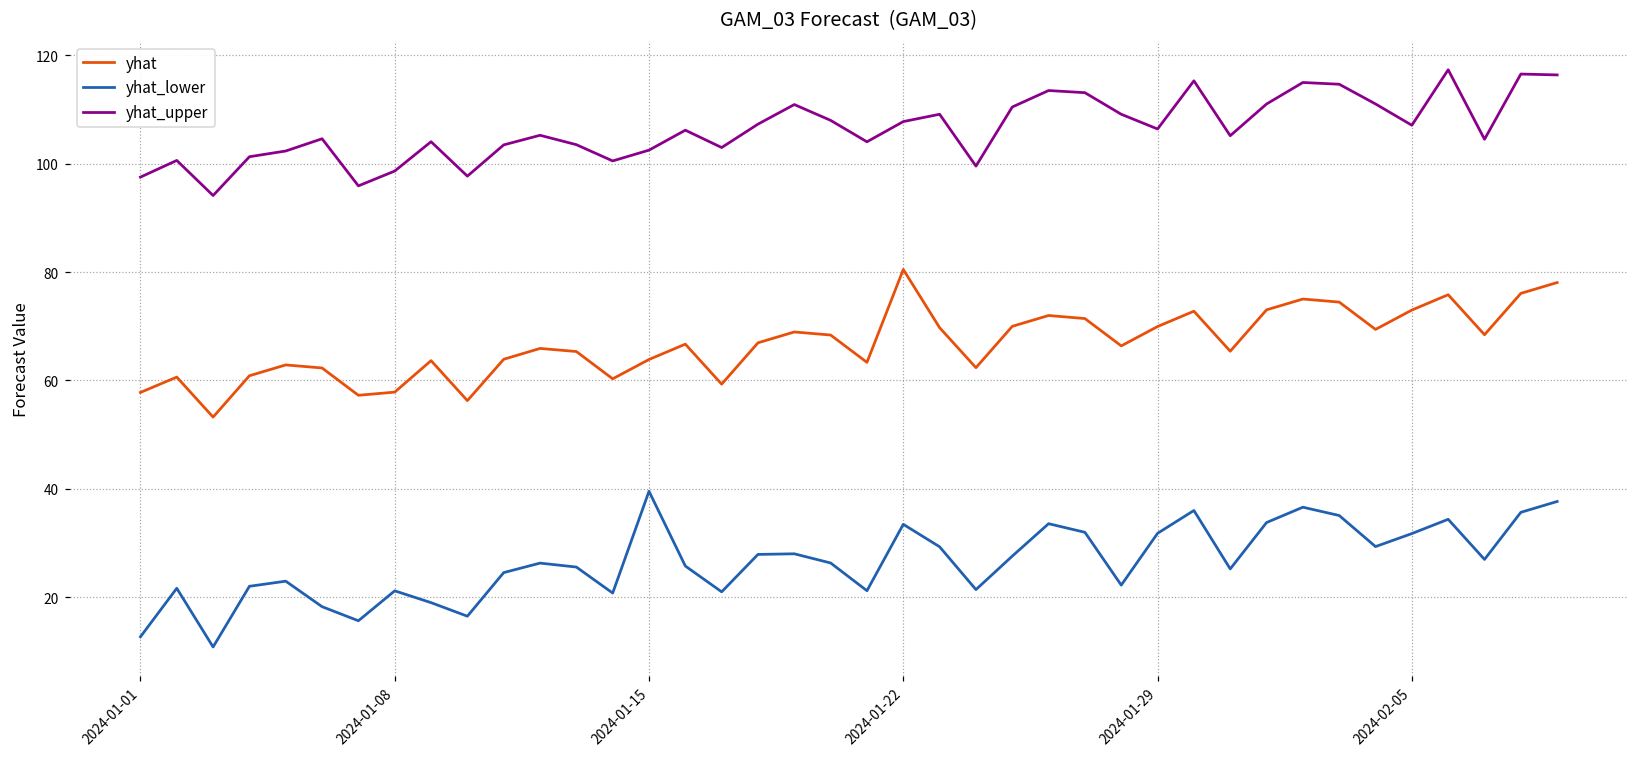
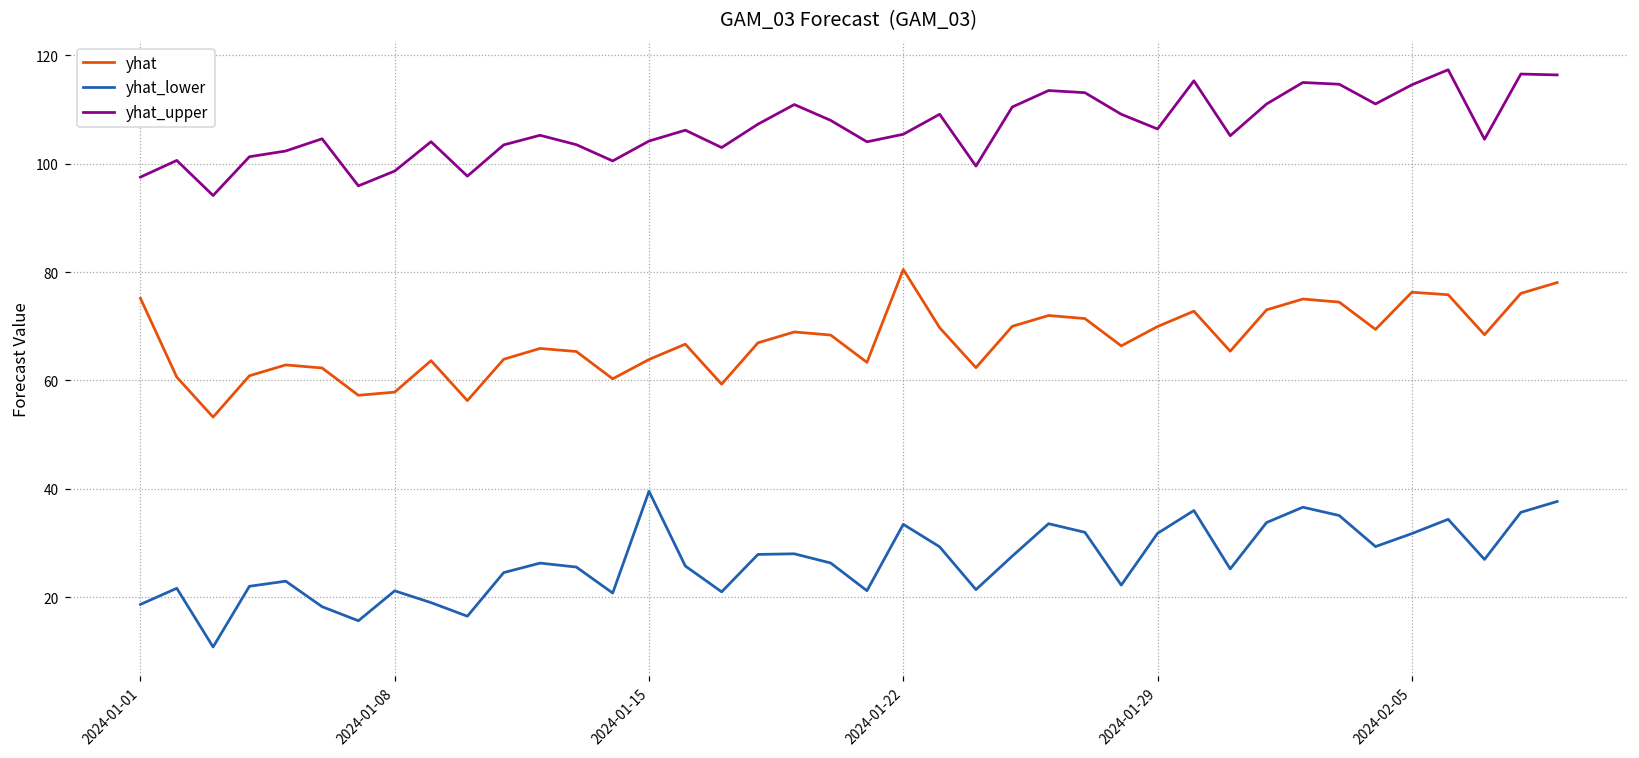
yhat, 2024-01-01: 58 -> 75
yhat_lower, 2024-01-01: 13 -> 19
yhat_upper, 2024-01-15: 102 -> 104
yhat_upper, 2024-01-22: 108 -> 105
yhat, 2024-02-05: 73 -> 76
yhat_upper, 2024-02-05: 107 -> 115
